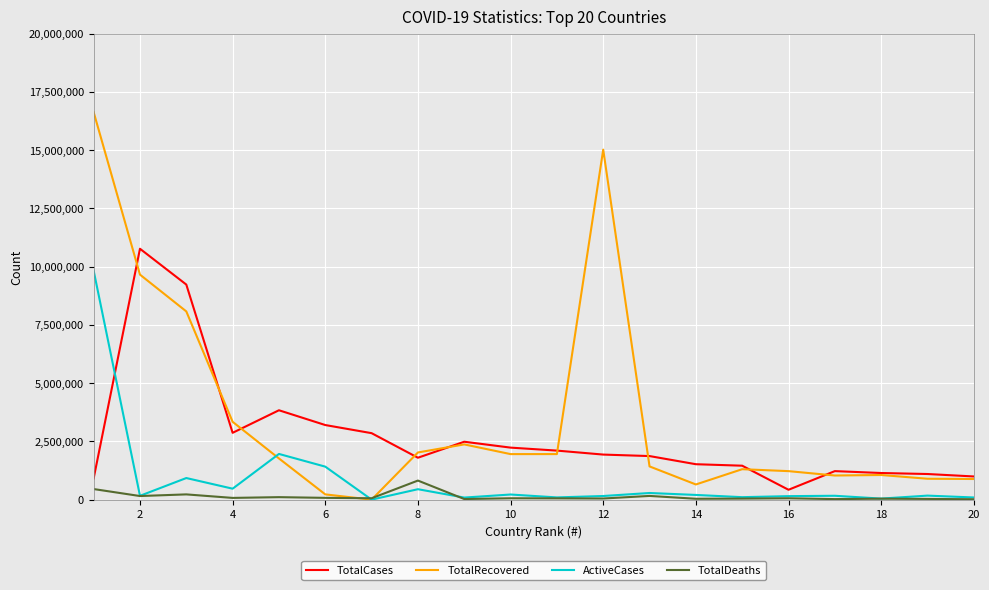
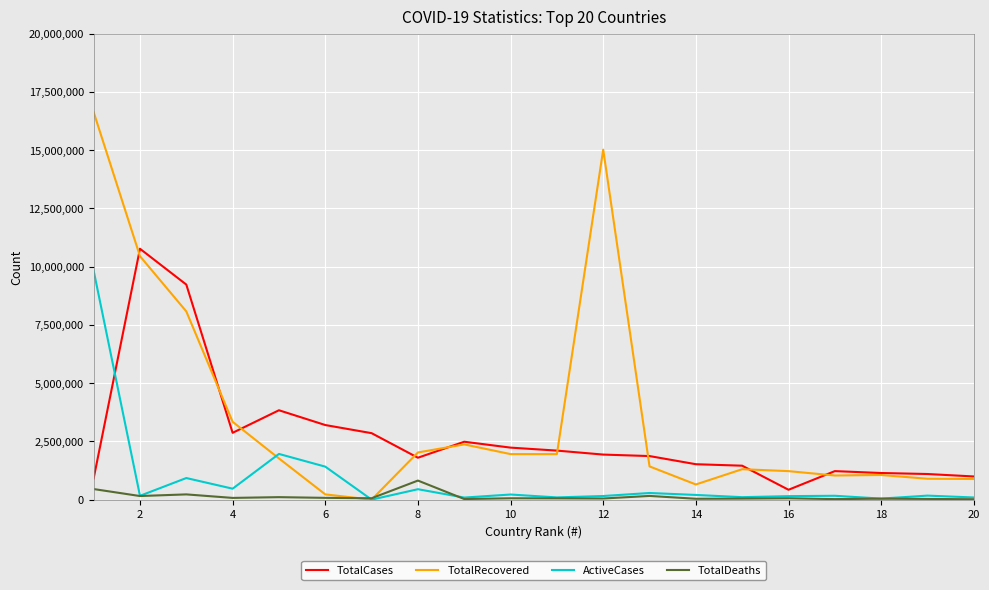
TotalRecovered, 2: 9,700,000 -> 10,400,000
